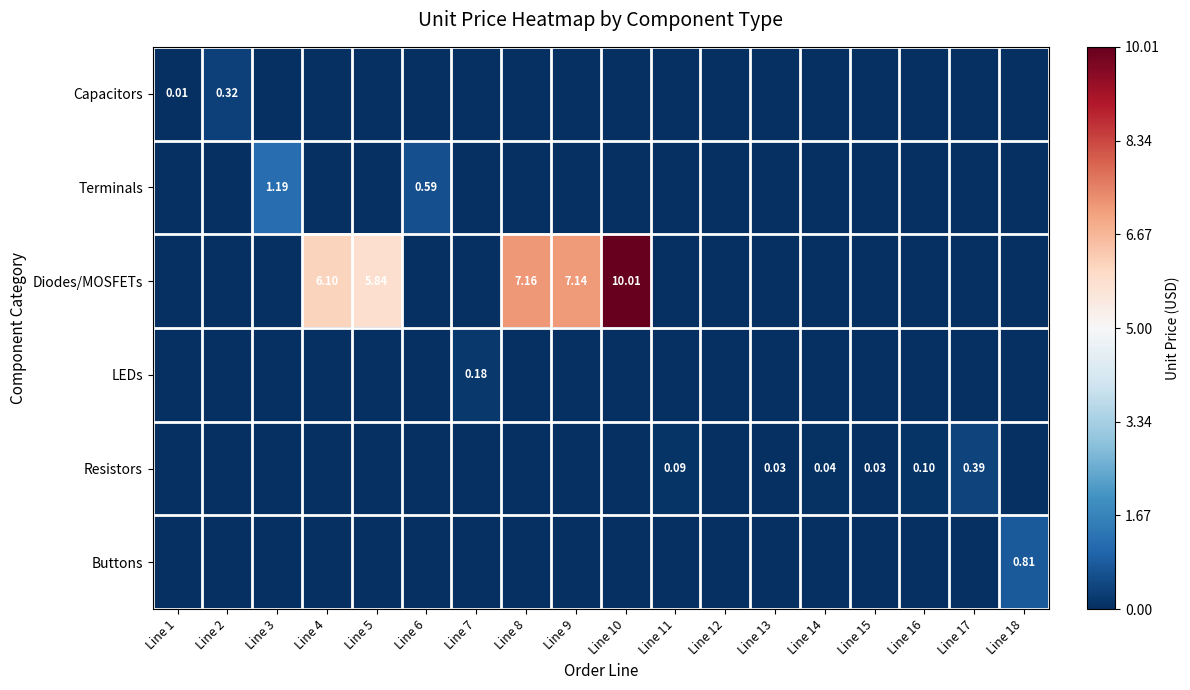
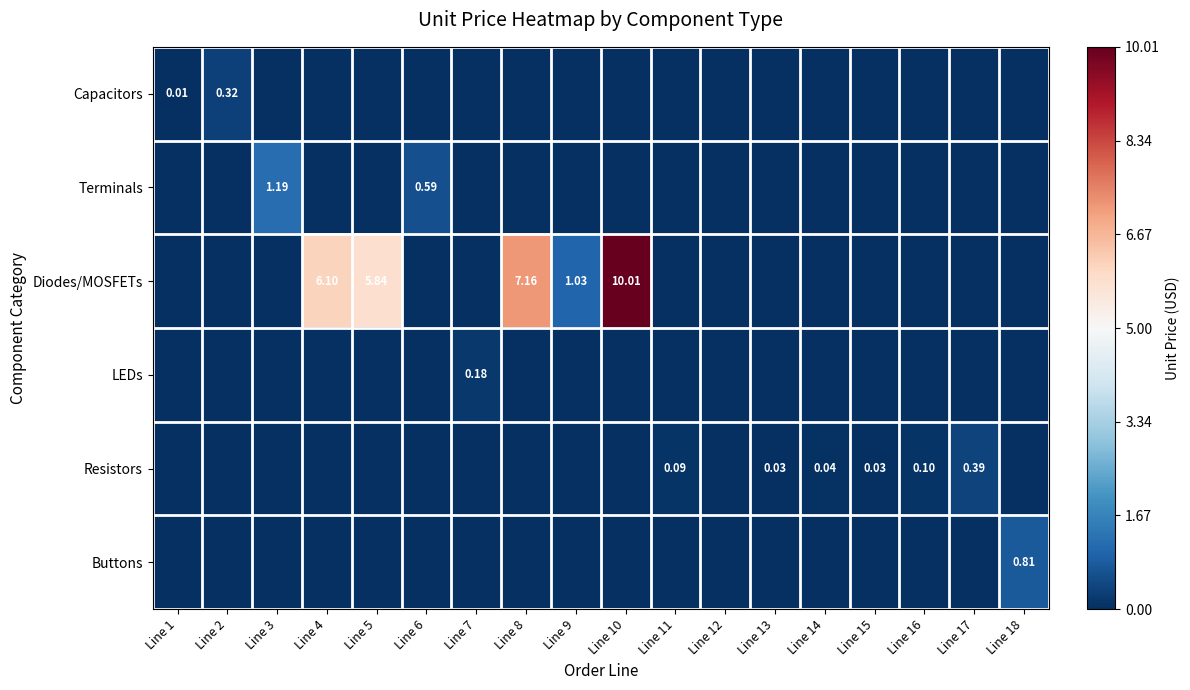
Diodes/MOSFETs, Line 9: 7.14 -> 1.03
